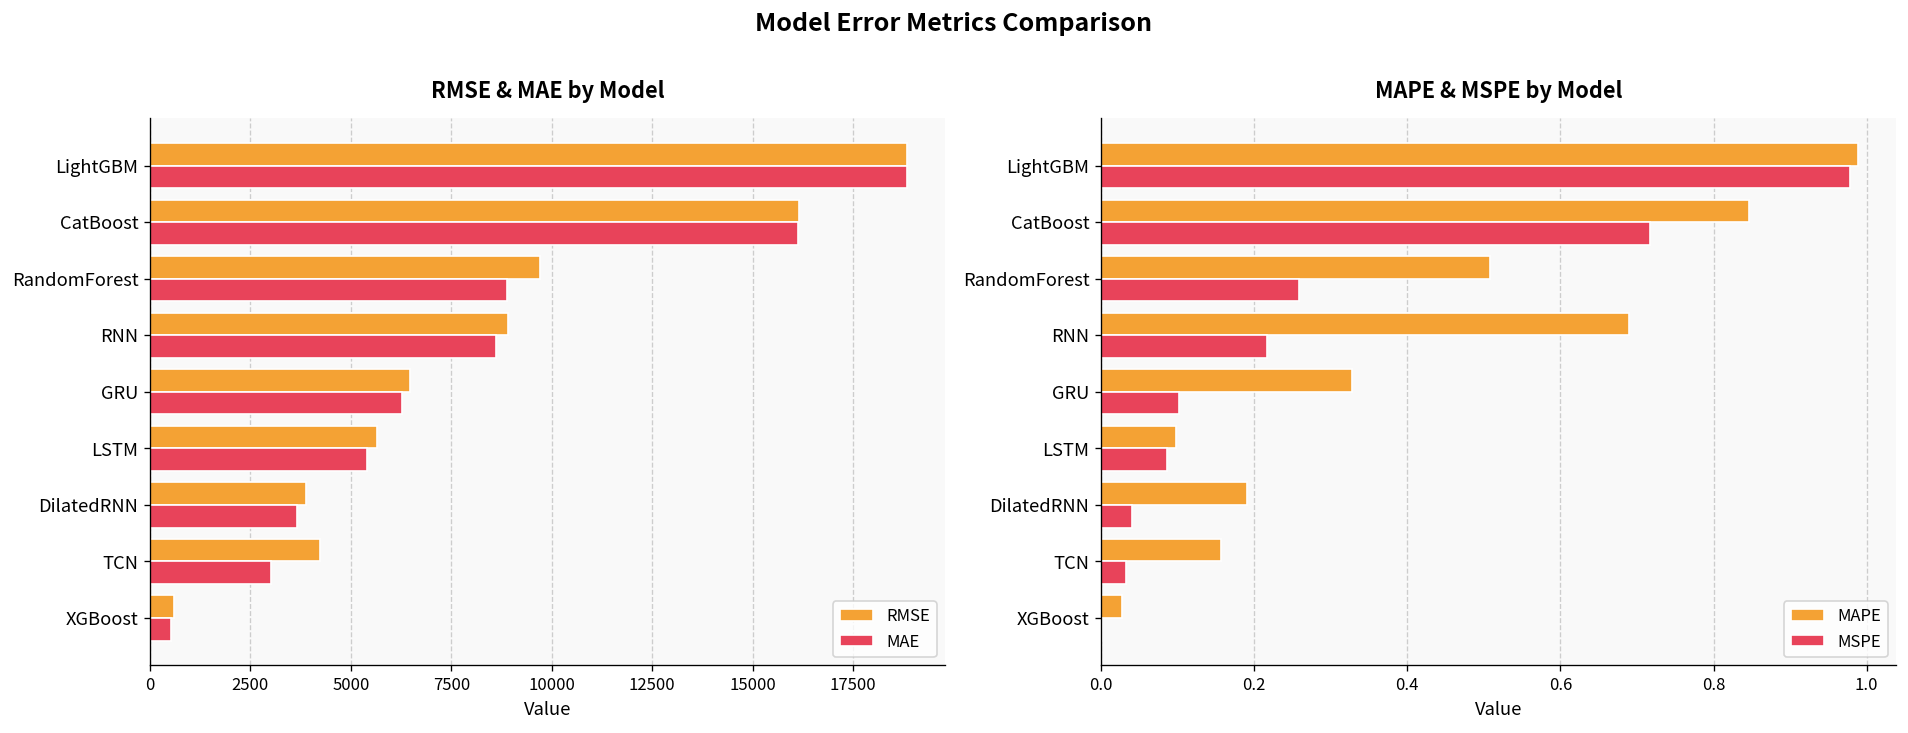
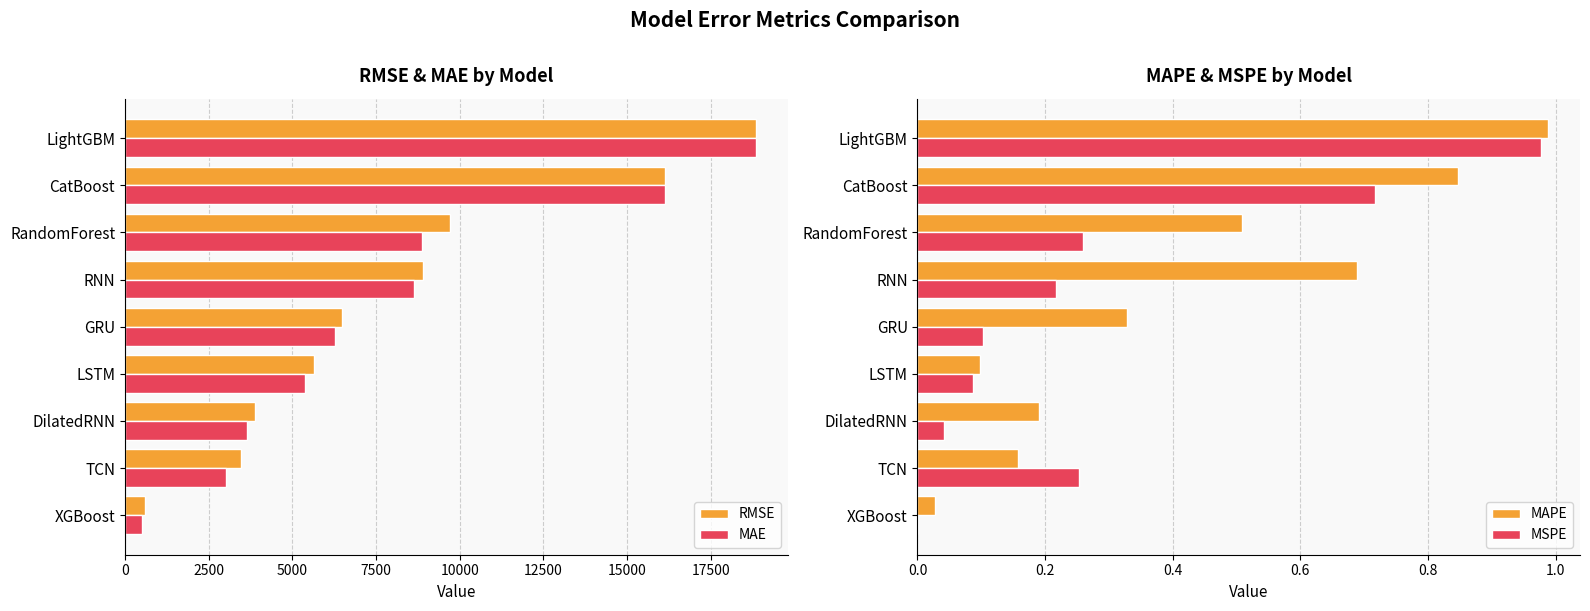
RMSE & MAE by Model, RMSE, TCN: 4200 -> 3500
MAPE & MSPE by Model, MSPE, TCN: 0.03 -> 0.25
